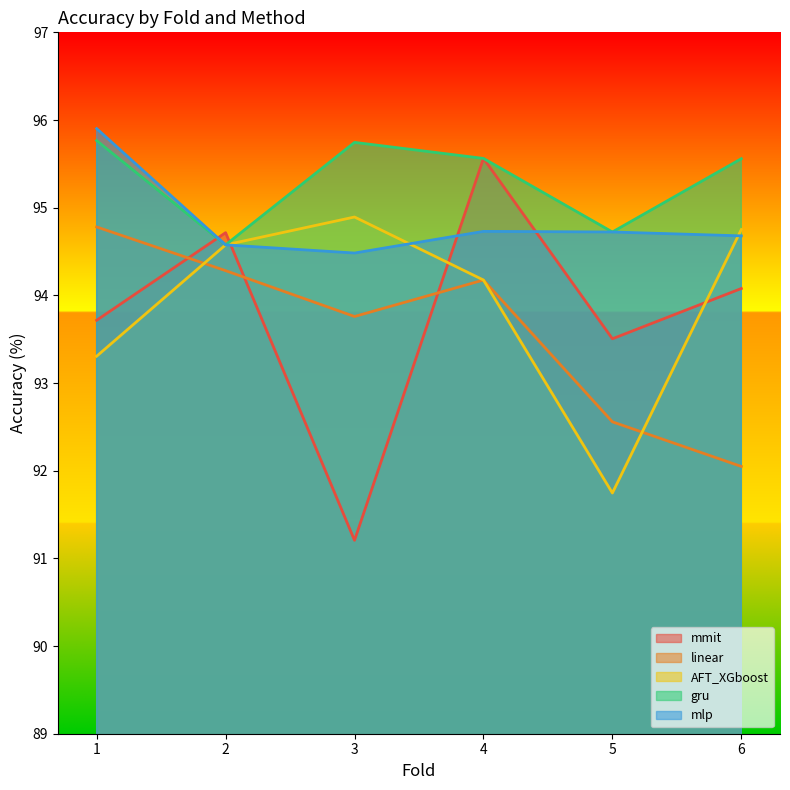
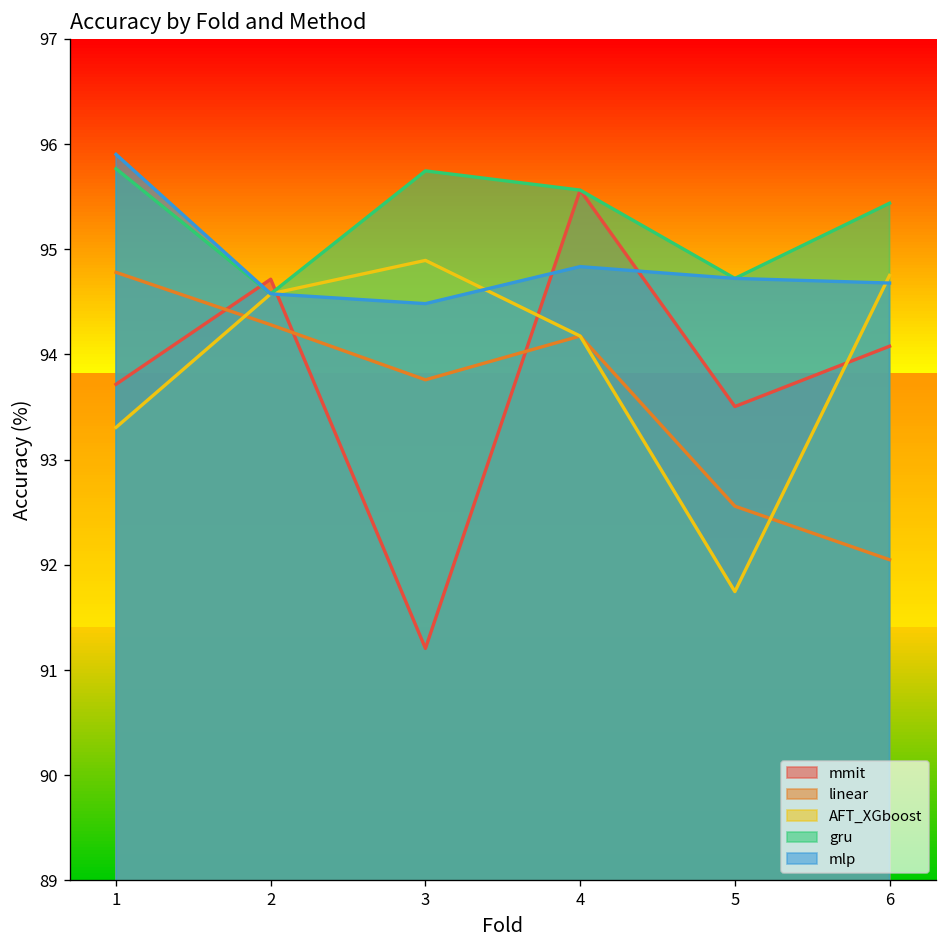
mlp, 4: 94.7 -> 94.8
gru, 6: 95.6 -> 95.4
